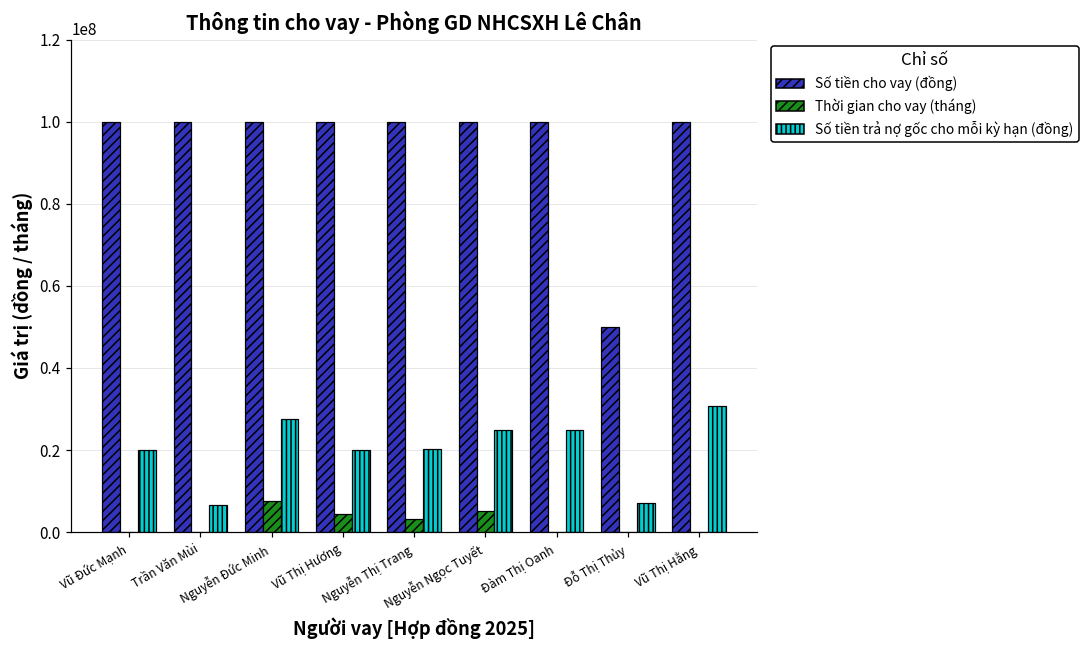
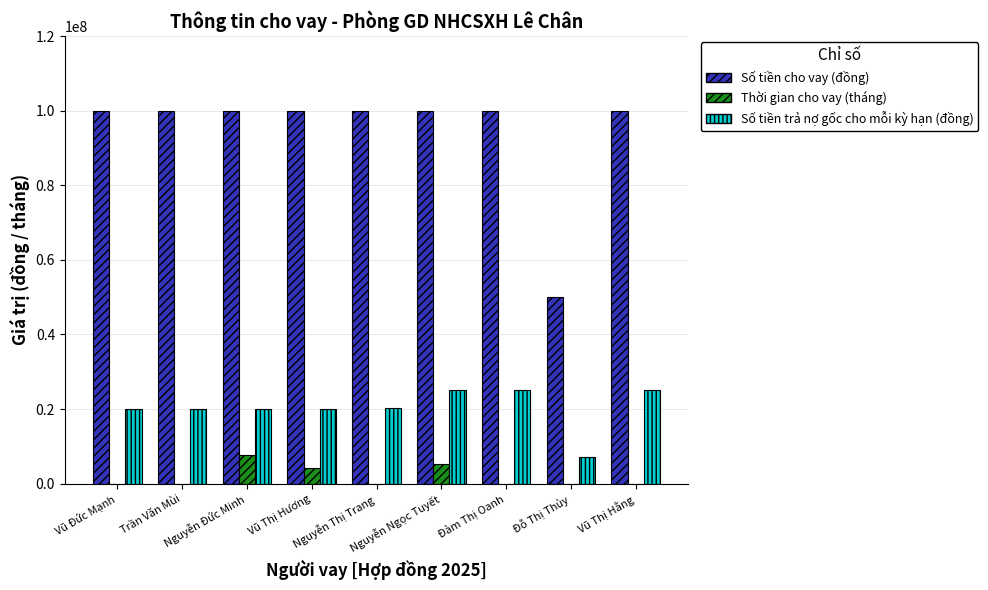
Số tiền trả nợ gốc cho mỗi kỳ hạn (đồng), Trần Văn Mùi: 7000000 -> 20000000
Số tiền trả nợ gốc cho mỗi kỳ hạn (đồng), Nguyễn Đức Minh: 28000000 -> 20000000
Thời gian cho vay (tháng), Nguyễn Thị Trang: 3000000 -> 0
Số tiền trả nợ gốc cho mỗi kỳ hạn (đồng), Vũ Thị Hằng: 31000000 -> 25000000
